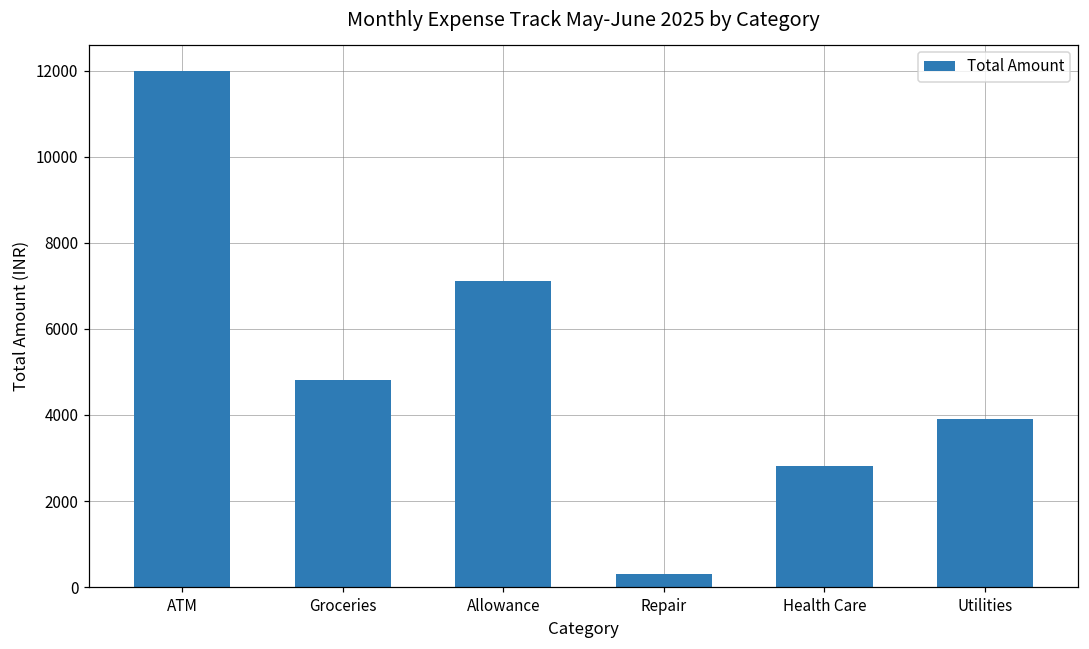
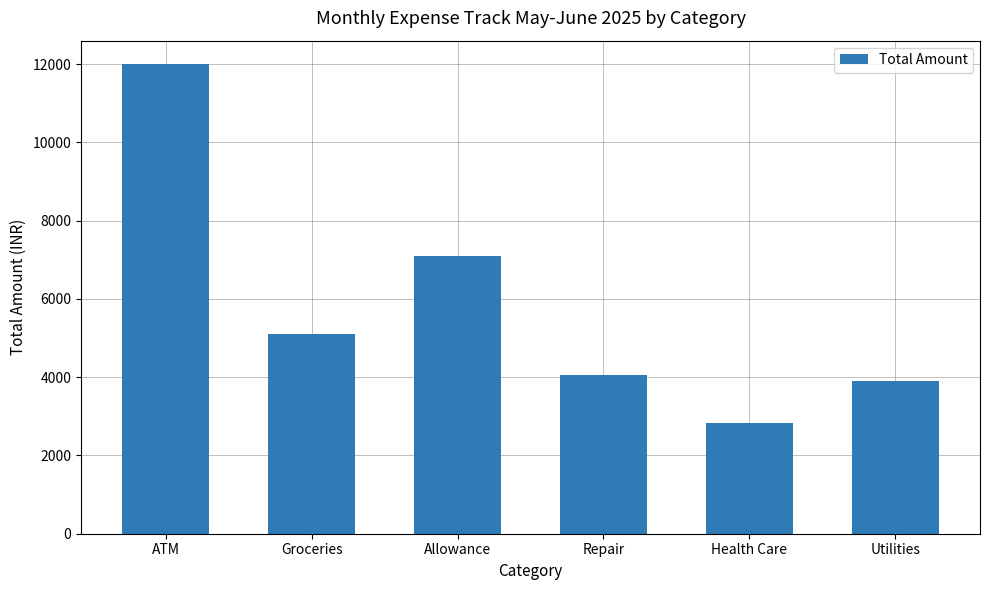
Groceries: 4800 -> 5100
Repair: 300 -> 4100
